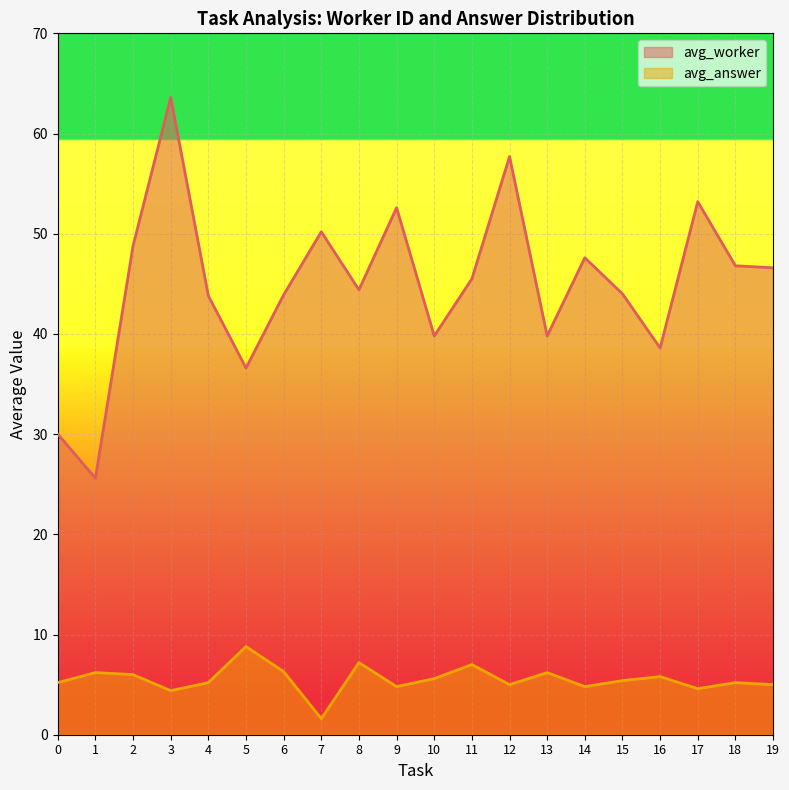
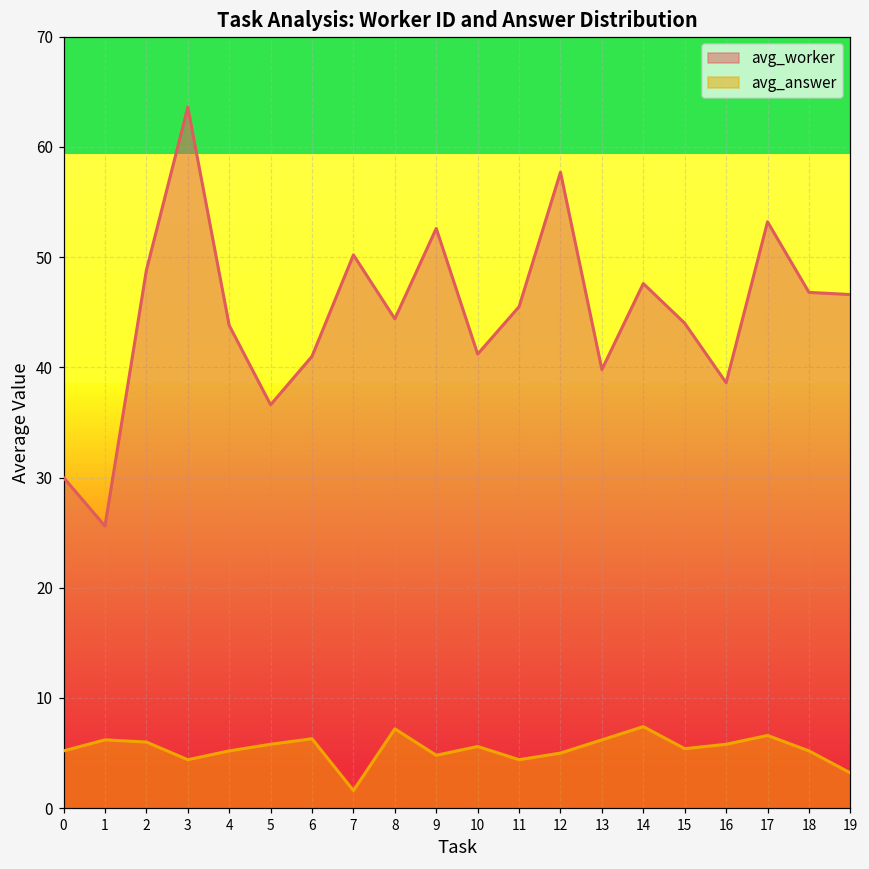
avg_answer, 5: 8.8 -> 5.8
avg_worker, 6: 43.9 -> 41.0
avg_worker, 10: 39.8 -> 41.2
avg_answer, 11: 7.0 -> 4.4
avg_answer, 14: 4.8 -> 7.4
avg_answer, 17: 4.6 -> 6.6
avg_answer, 19: 5.0 -> 3.2
